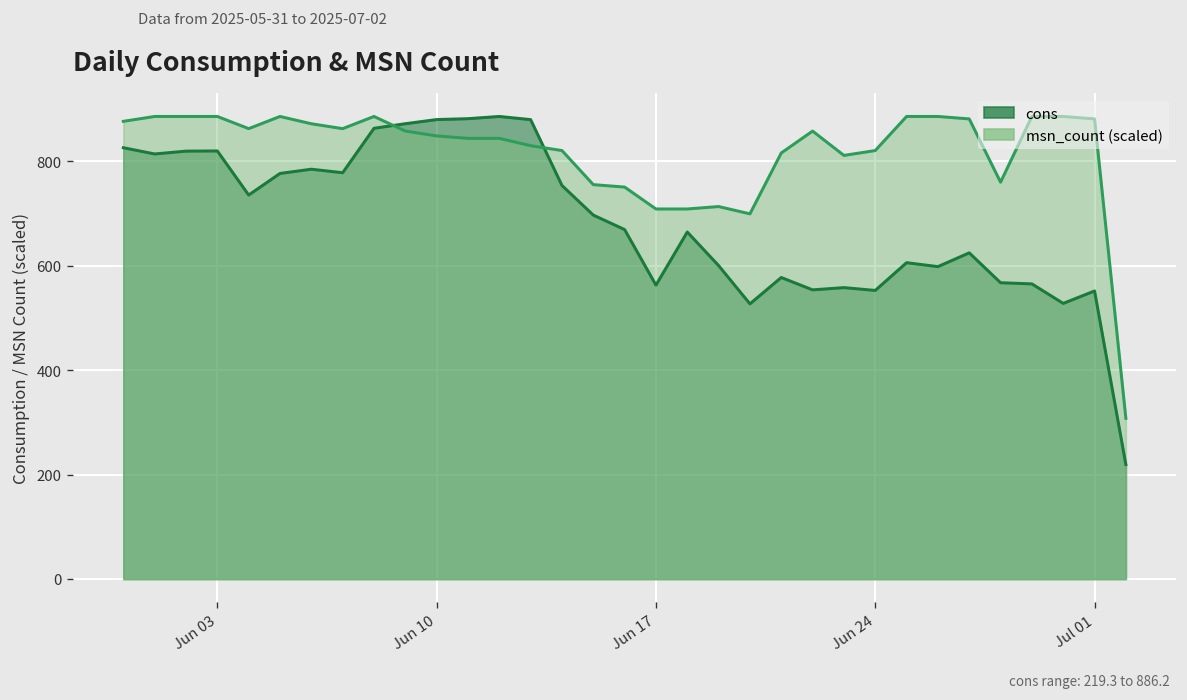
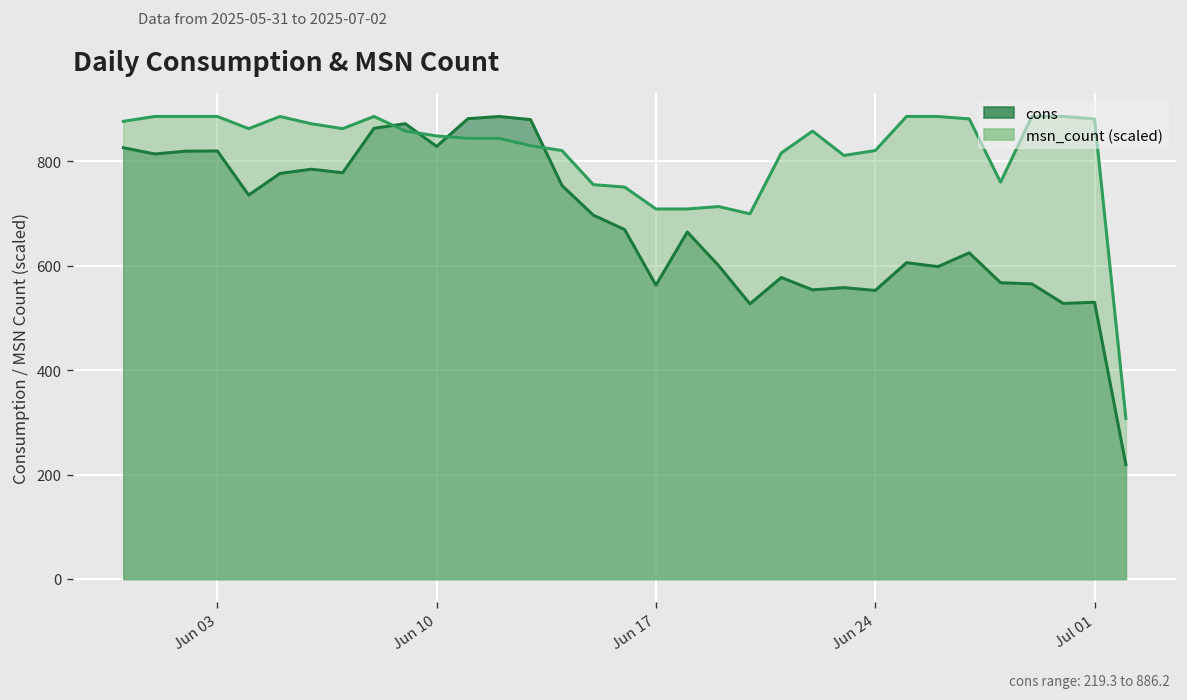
cons, Jun 10: 880 -> 830
cons, Jul 01: 550 -> 530
